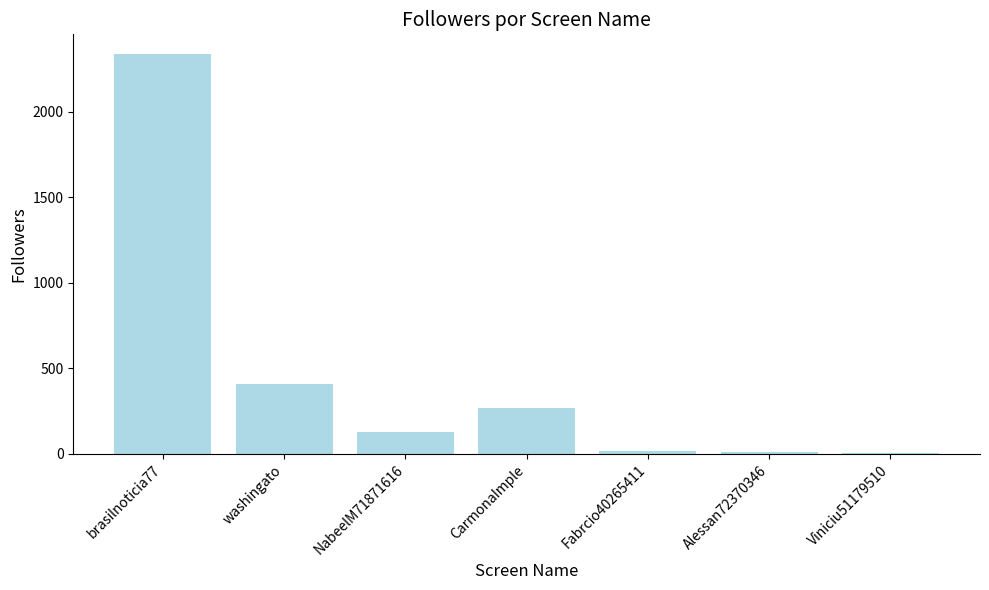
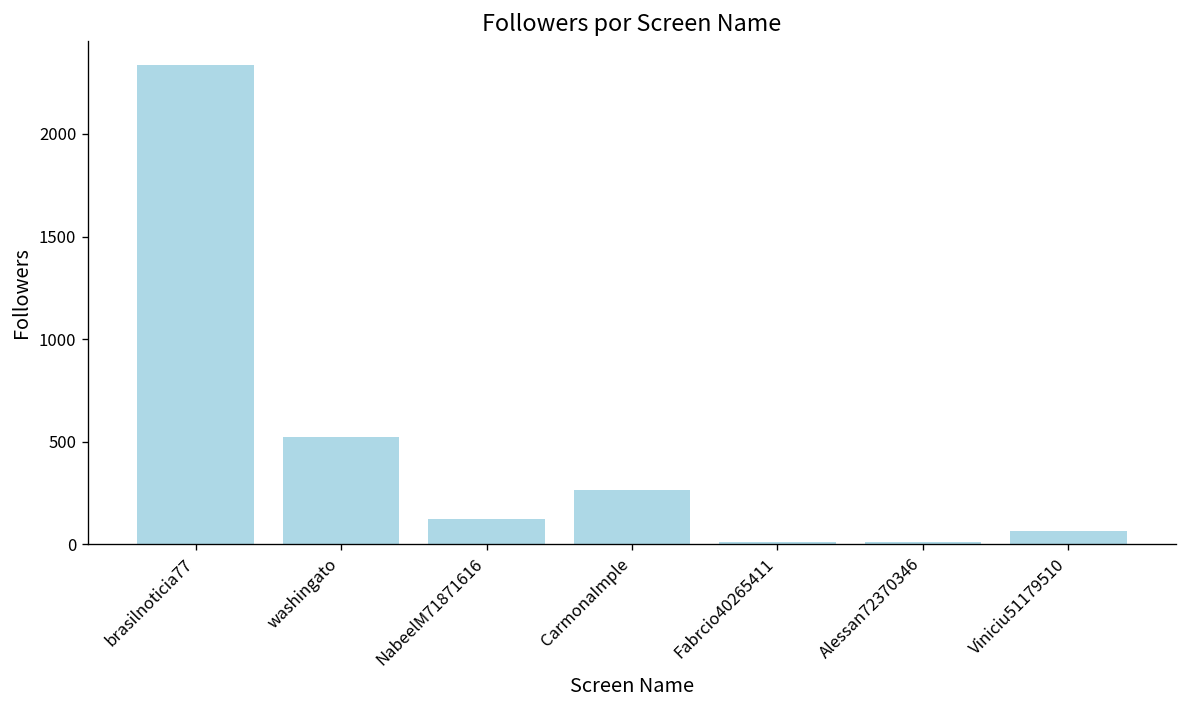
washingato: 410 -> 520
Viniciu51179510: 10 -> 70
